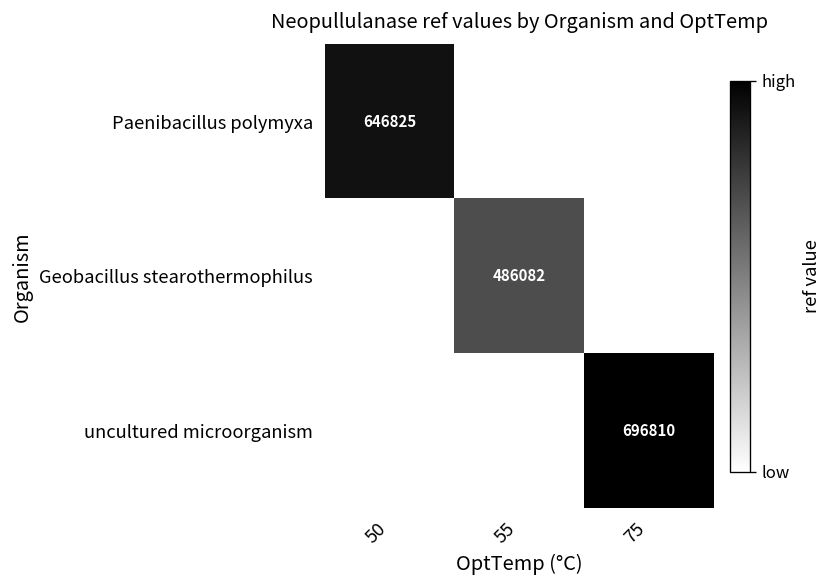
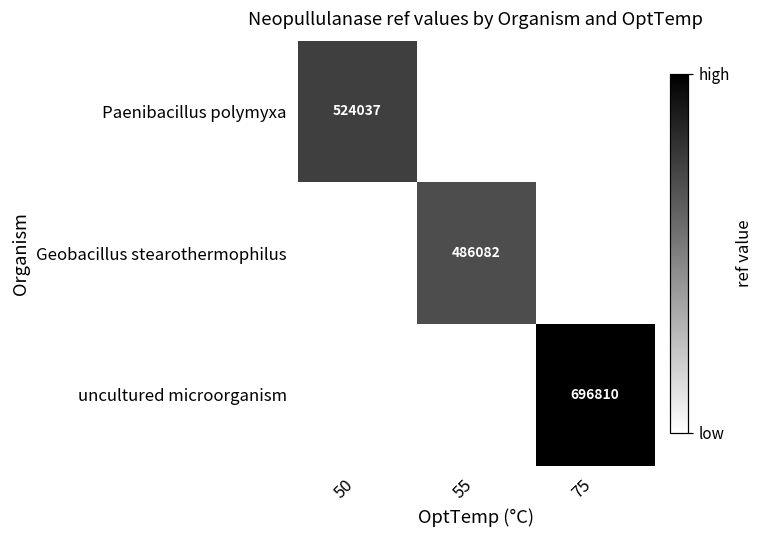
Paenibacillus polymyxa, 50: 646825 -> 524037
